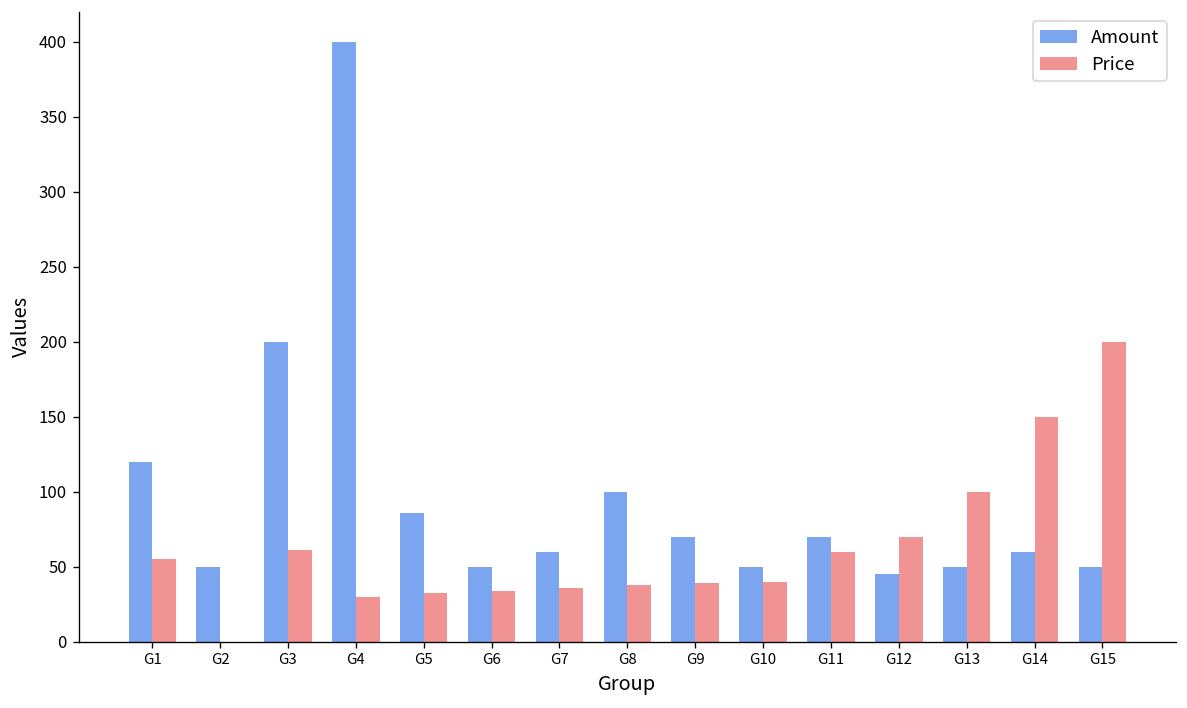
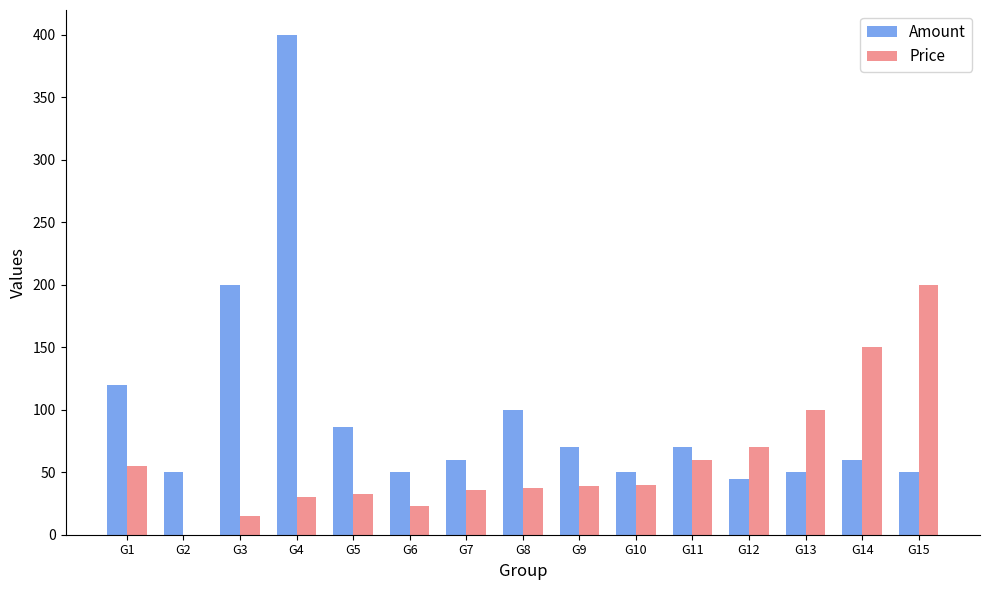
Price, G3: 61 -> 15
Price, G6: 34 -> 23
